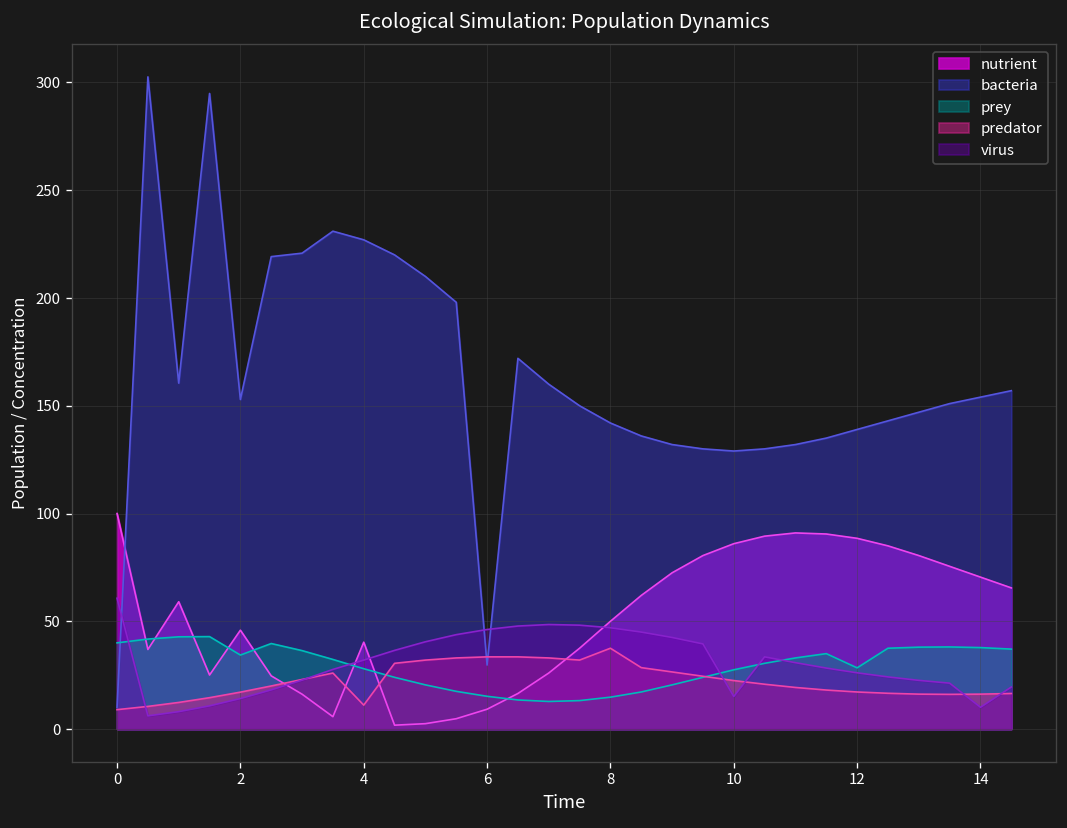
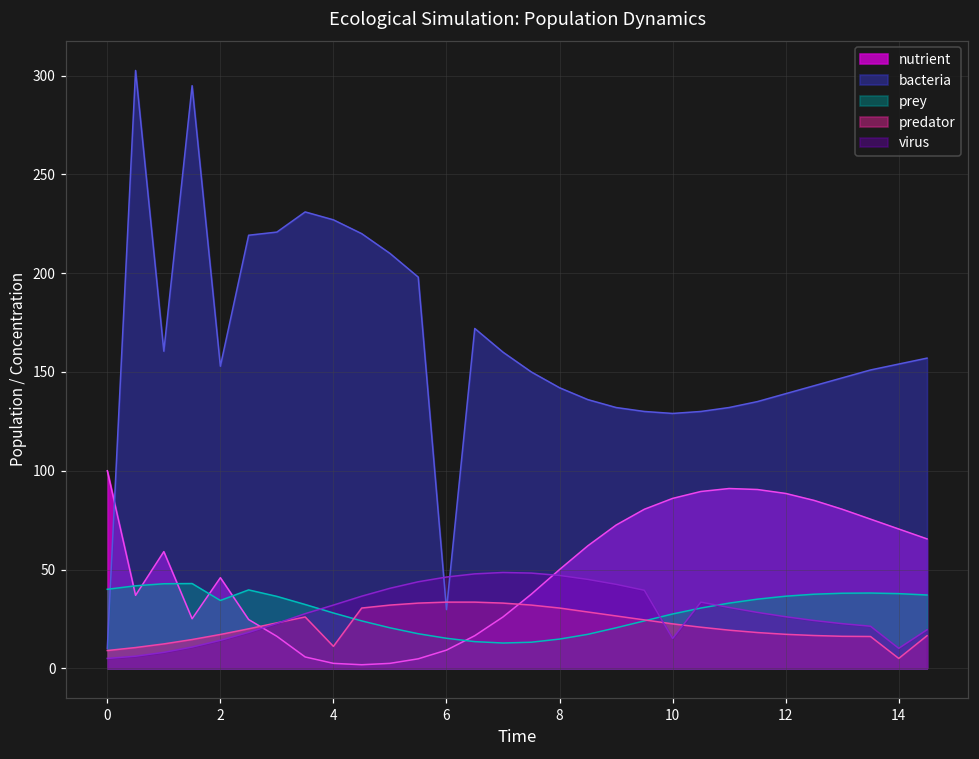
virus, 0: 61 -> 5
nutrient, 4: 40 -> 3
predator, 8: 38 -> 31
prey, 12: 28 -> 37
predator, 14: 16 -> 5
